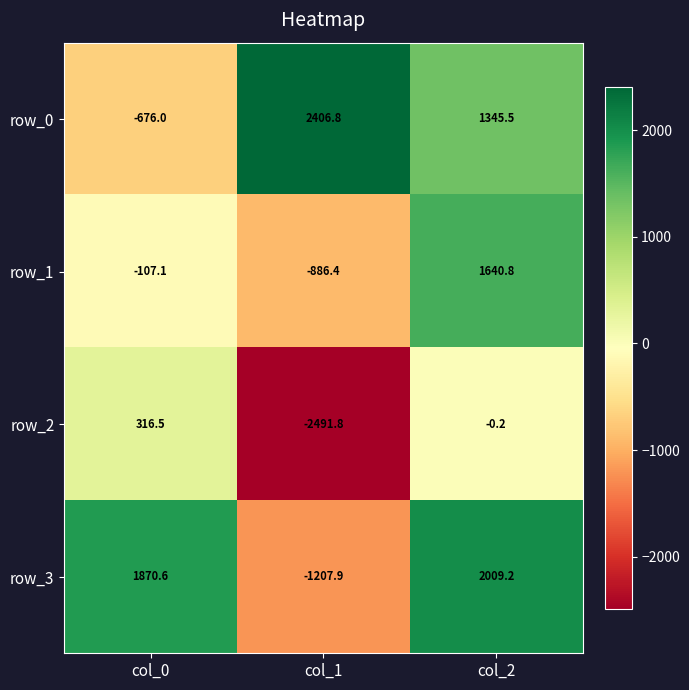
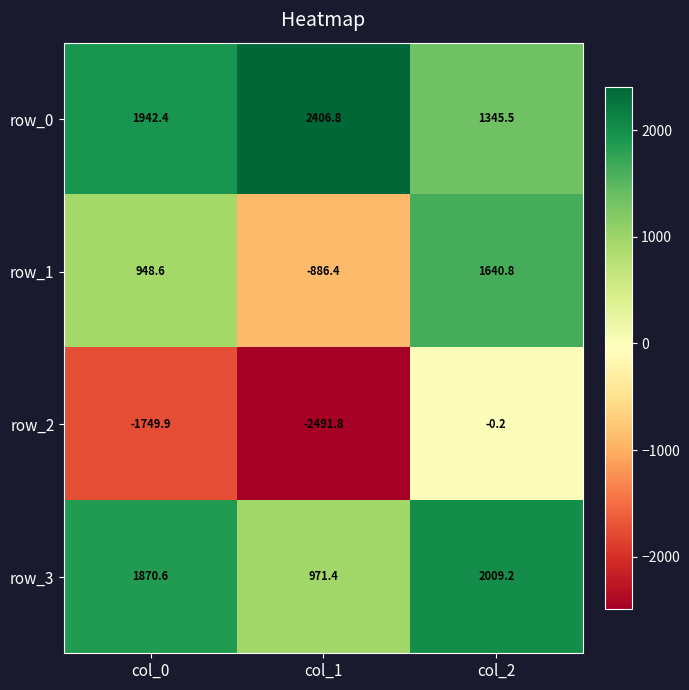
row_0, col_0: -676.0 -> 1942.4
row_1, col_0: -107.1 -> 948.6
row_2, col_0: 316.5 -> -1749.9
row_3, col_1: -1207.9 -> 971.4
